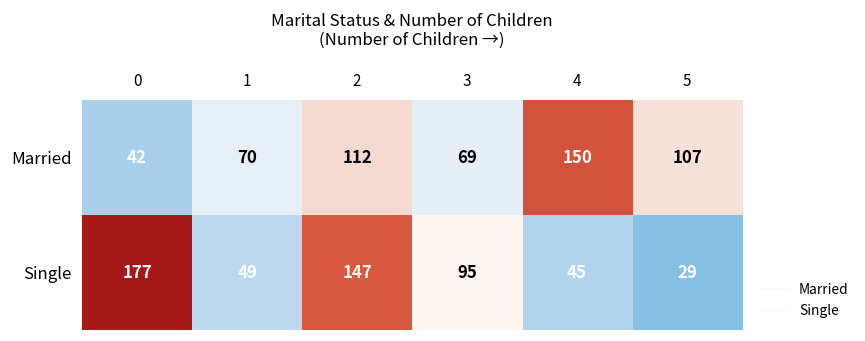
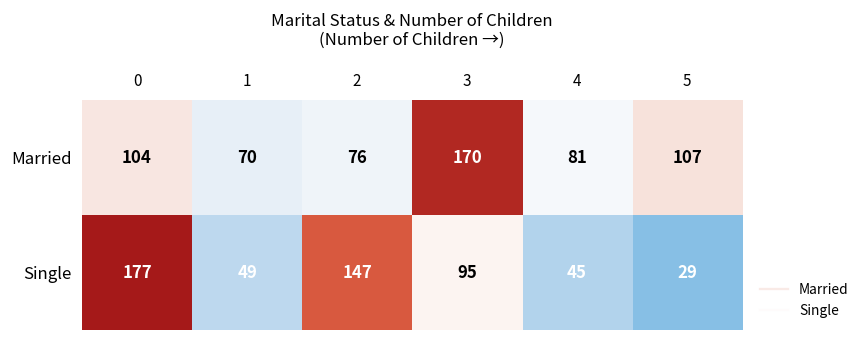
Married, 0: 42 -> 104
Married, 2: 112 -> 76
Married, 3: 69 -> 170
Married, 4: 150 -> 81
